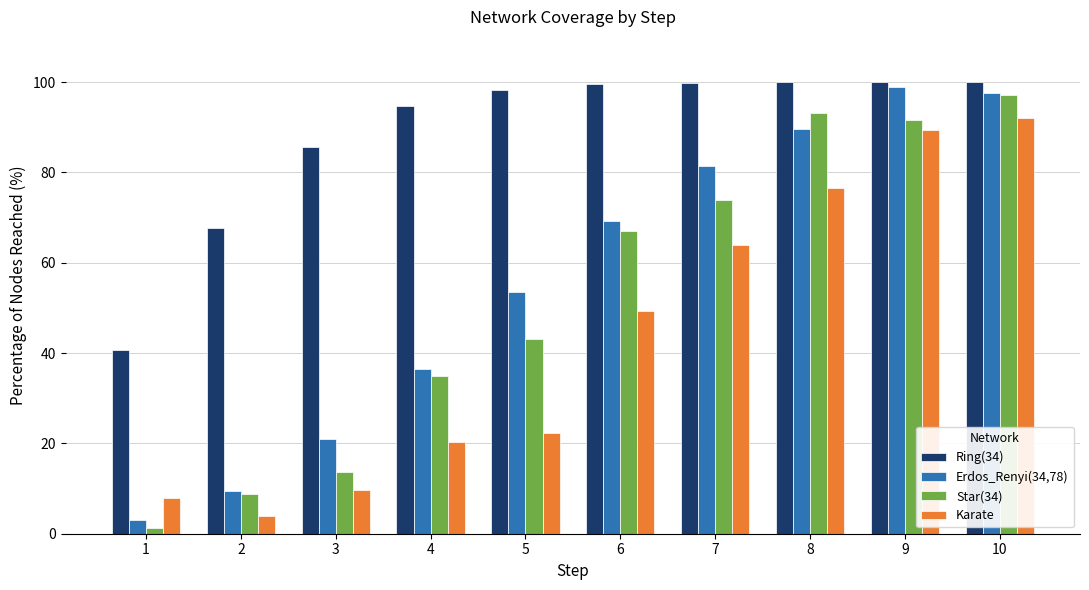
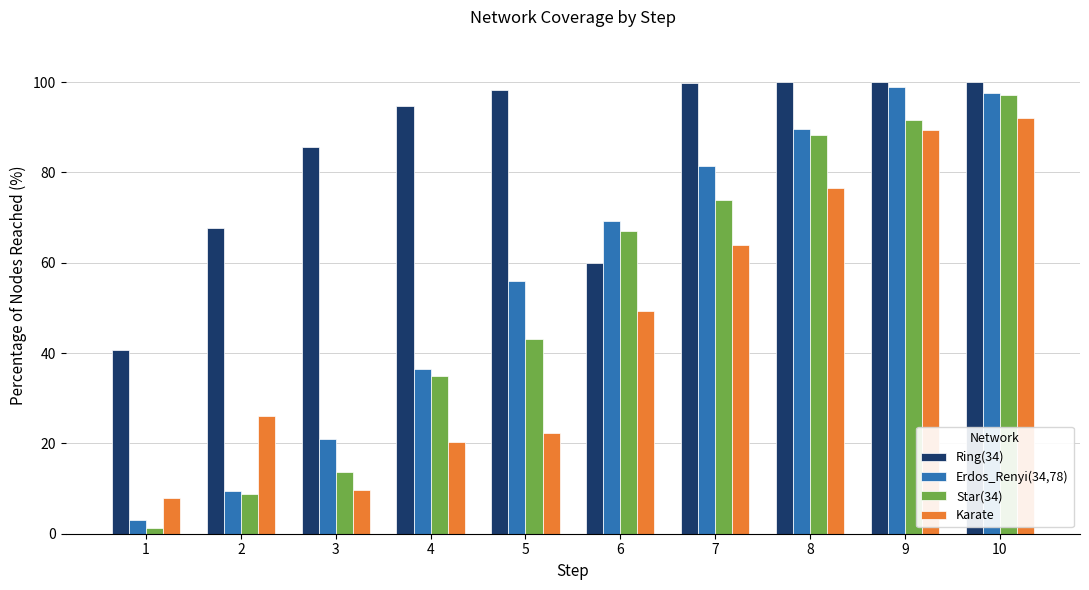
Karate, 2: 4 -> 26
Erdos_Renyi(34,78), 5: 54 -> 56
Ring(34), 6: 100 -> 60
Star(34), 8: 93 -> 88
